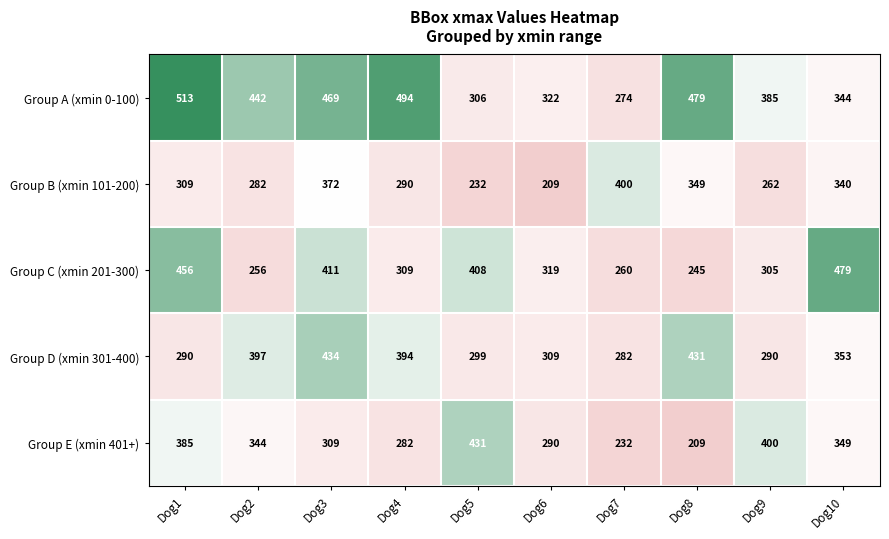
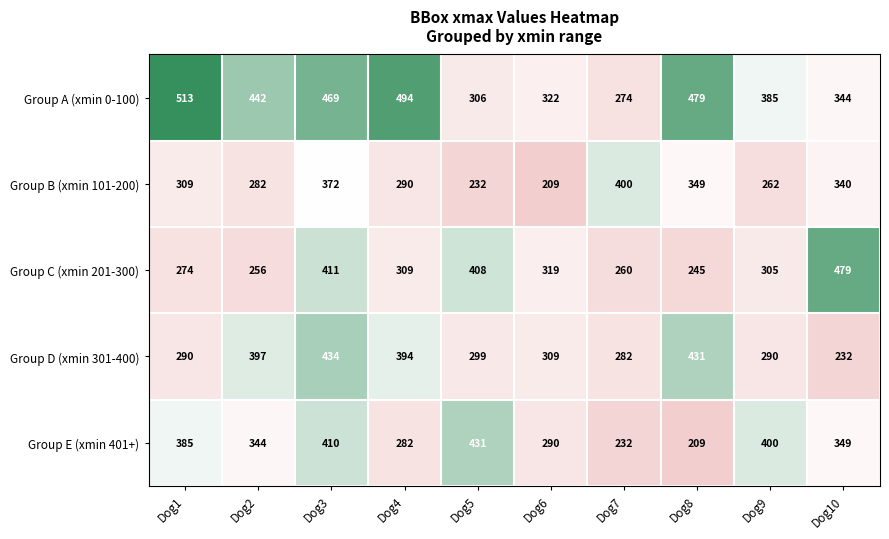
Group C (xmin 201-300), Dog1: 456 -> 274
Group D (xmin 301-400), Dog10: 353 -> 232
Group E (xmin 401+), Dog3: 309 -> 410
